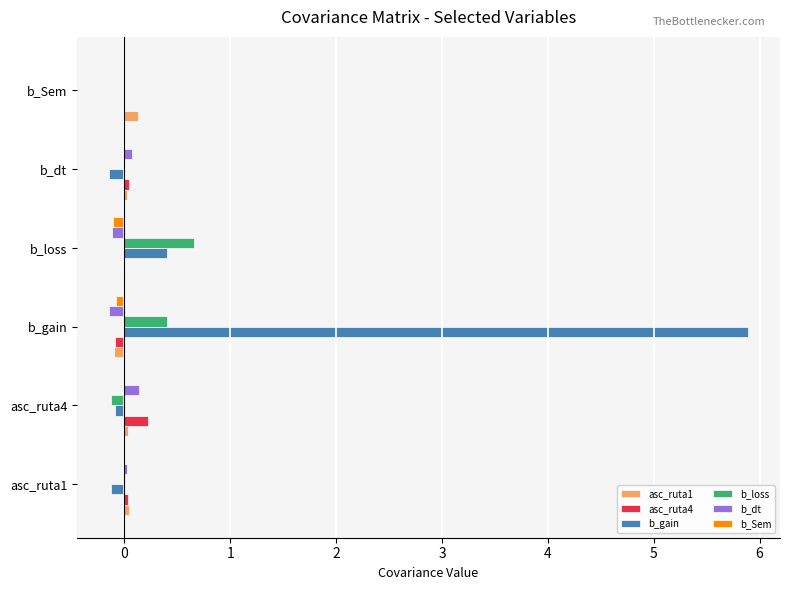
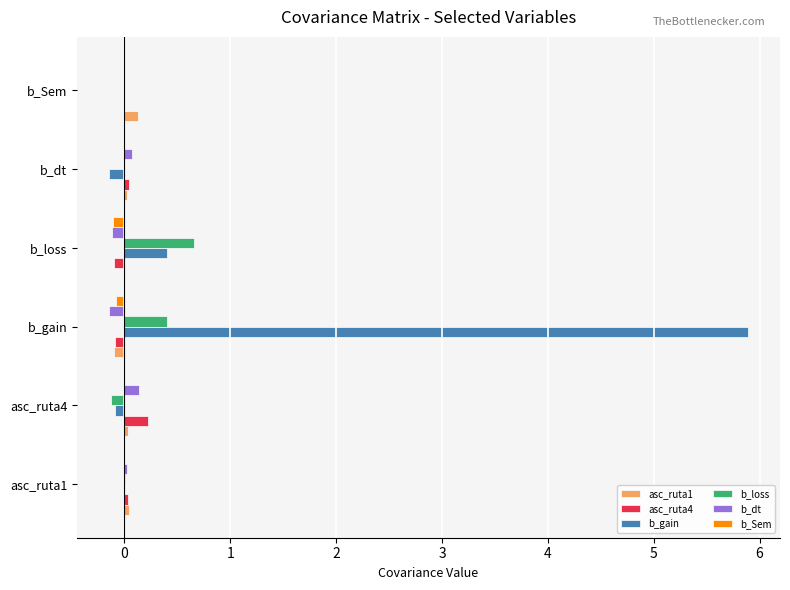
asc_ruta4, b_loss: -0.01 -> -0.10
b_gain, asc_ruta1: -0.13 -> -0.01
